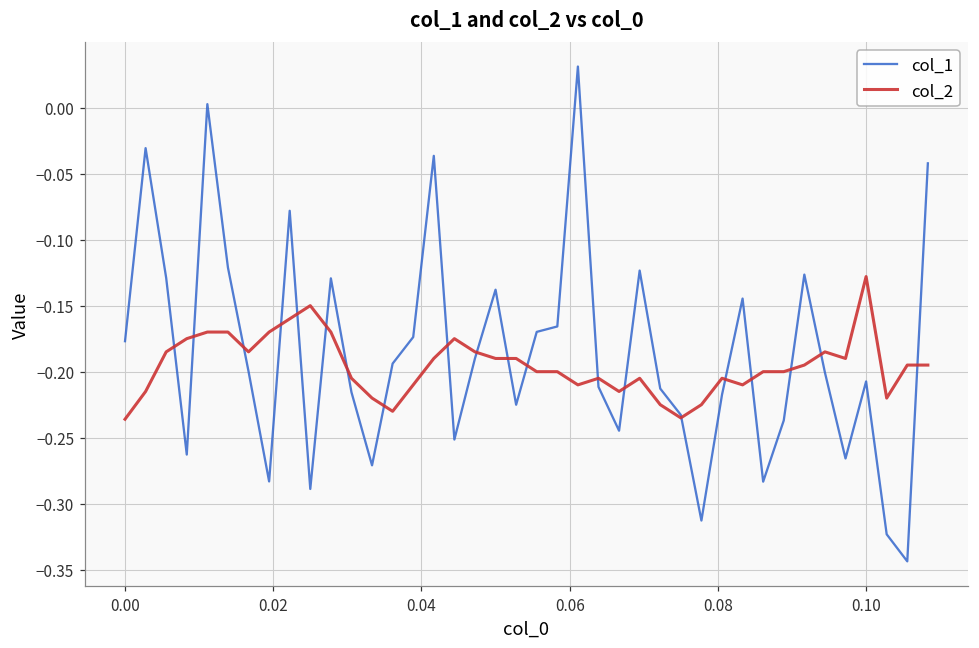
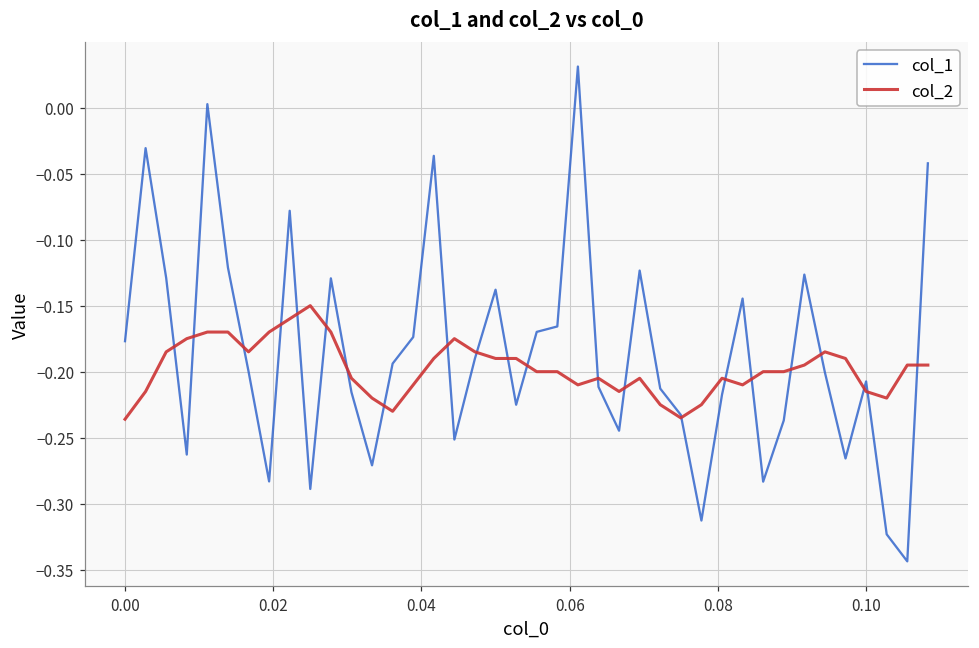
col_2, 0.10: -0.128 -> -0.215
